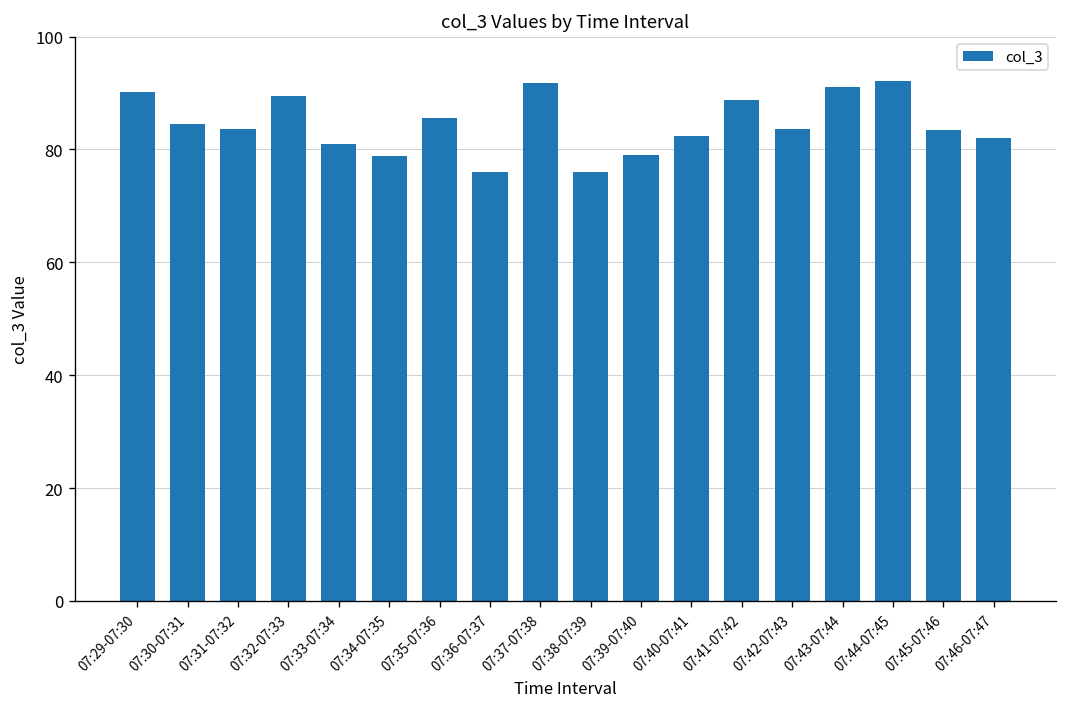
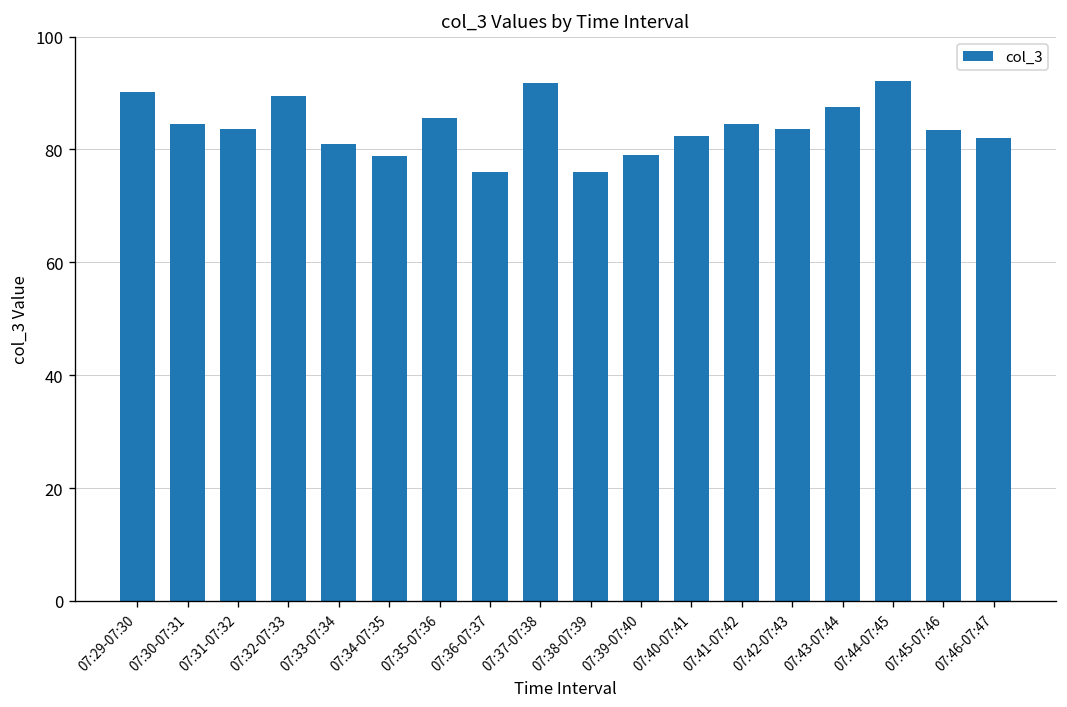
07:41-07:42: 89 -> 85
07:43-07:44: 91 -> 88
